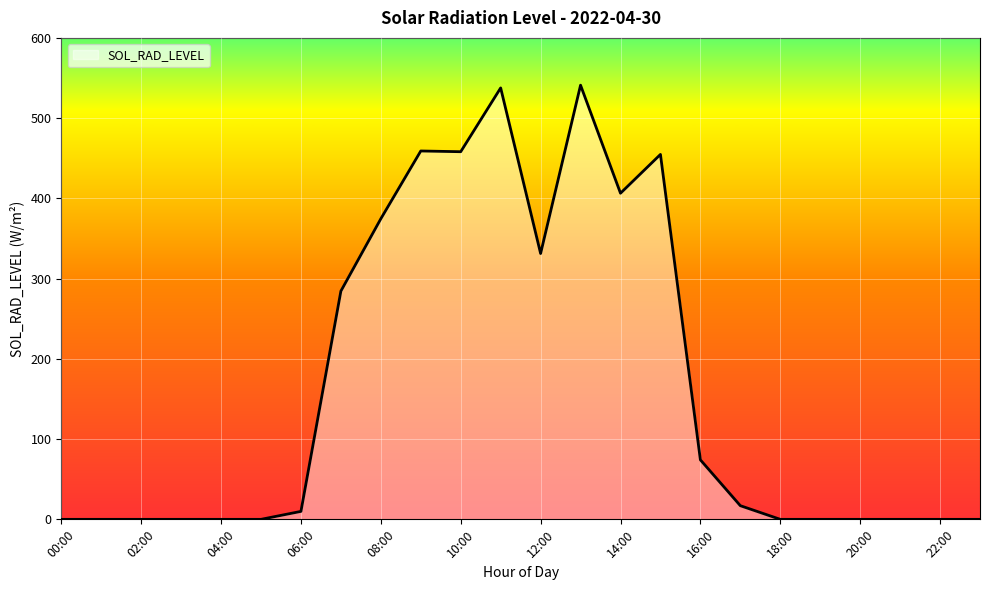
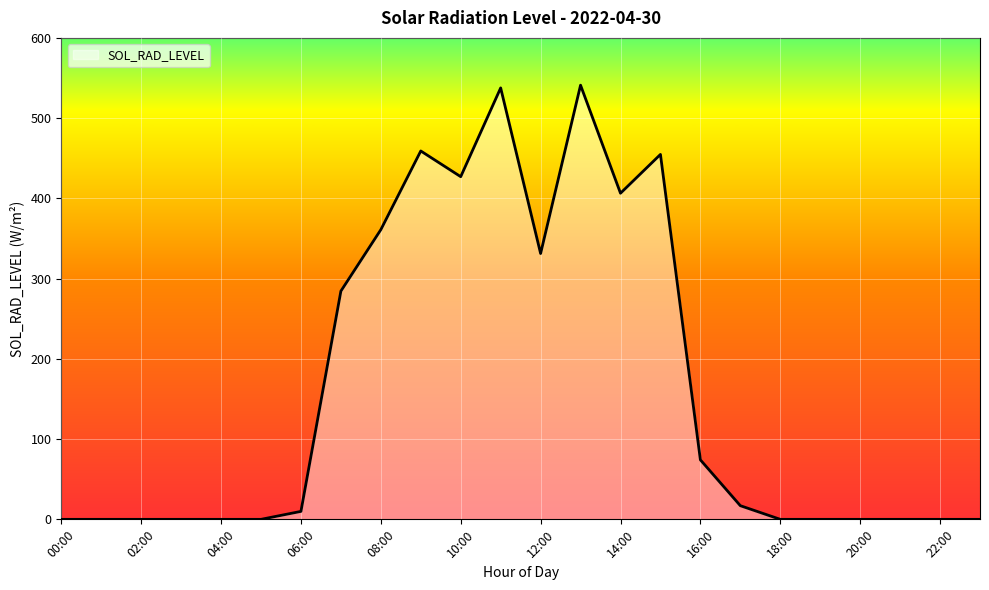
08:00: 370 -> 360
10:00: 460 -> 430
